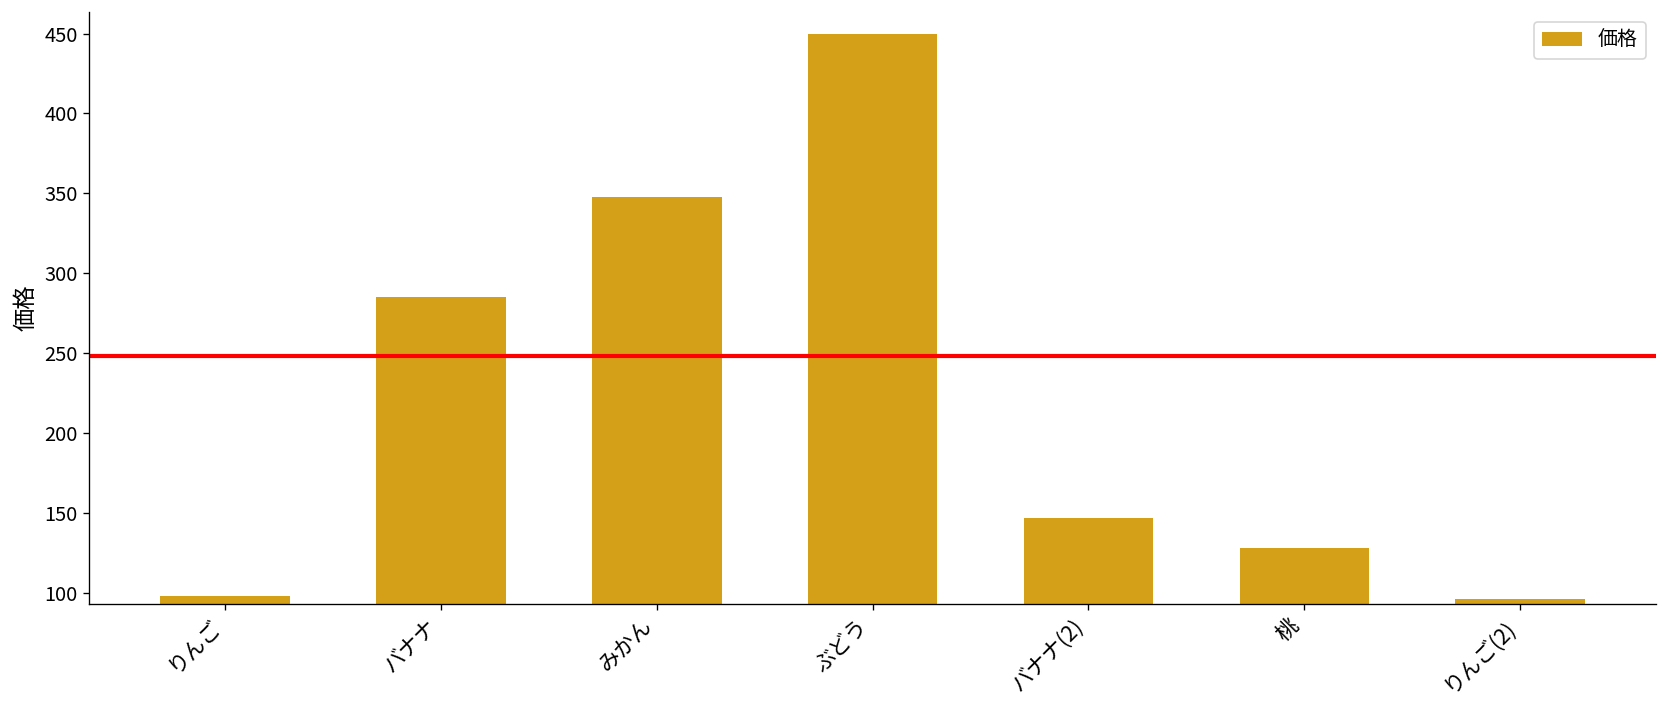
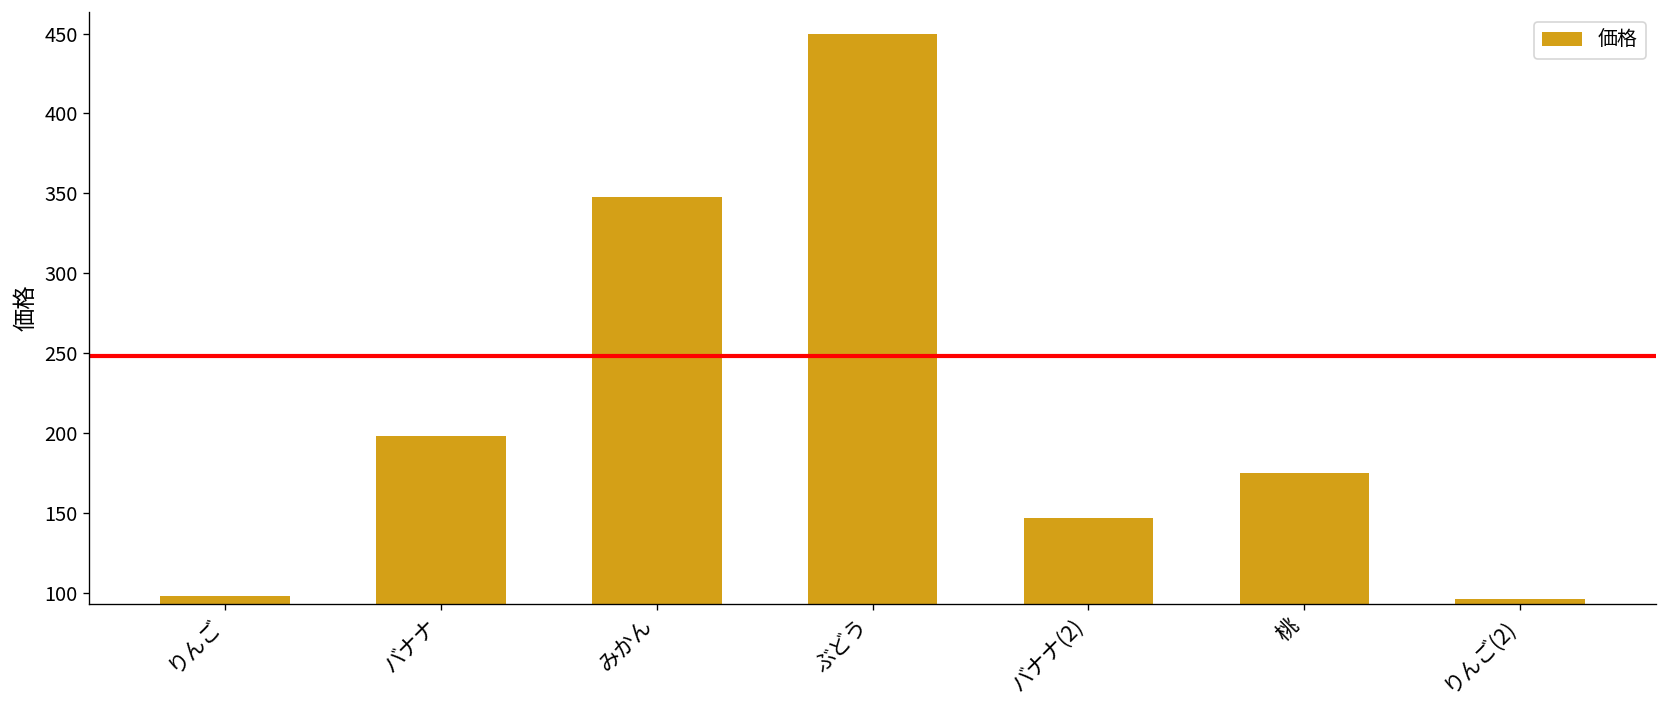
バナナ: 285 -> 198
桃: 128 -> 175
